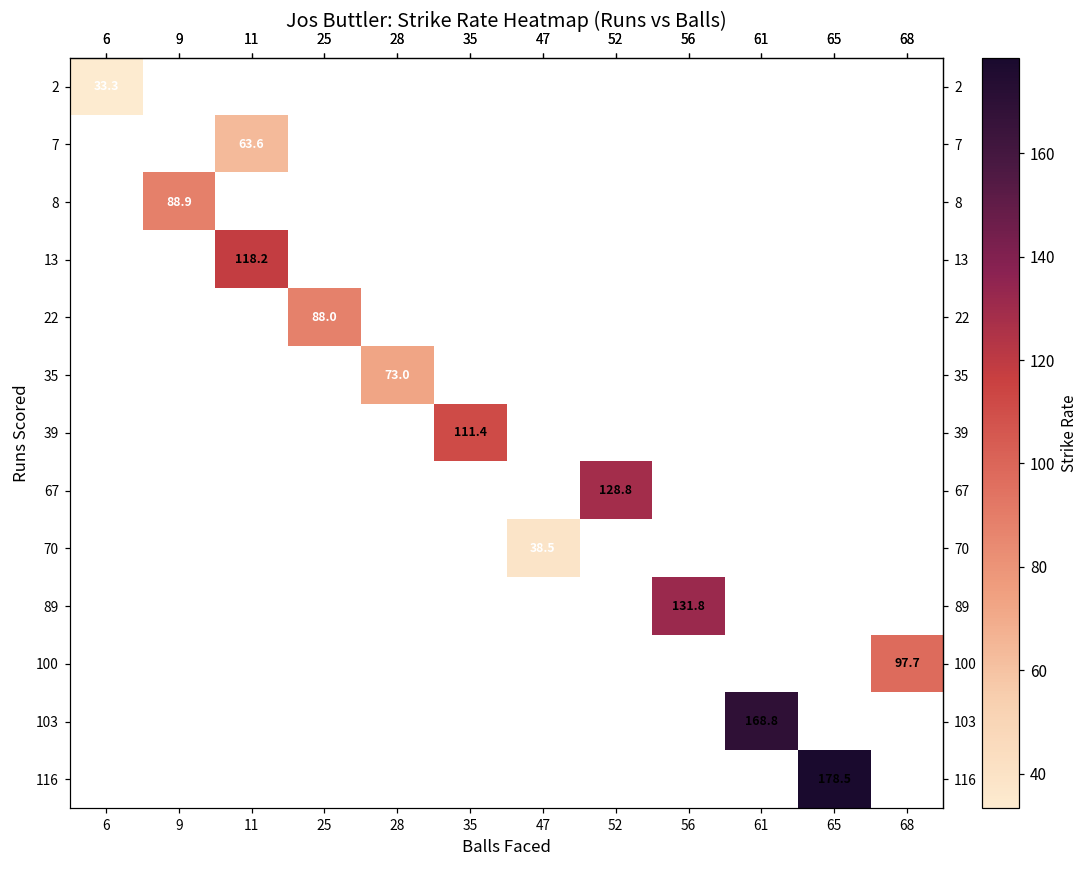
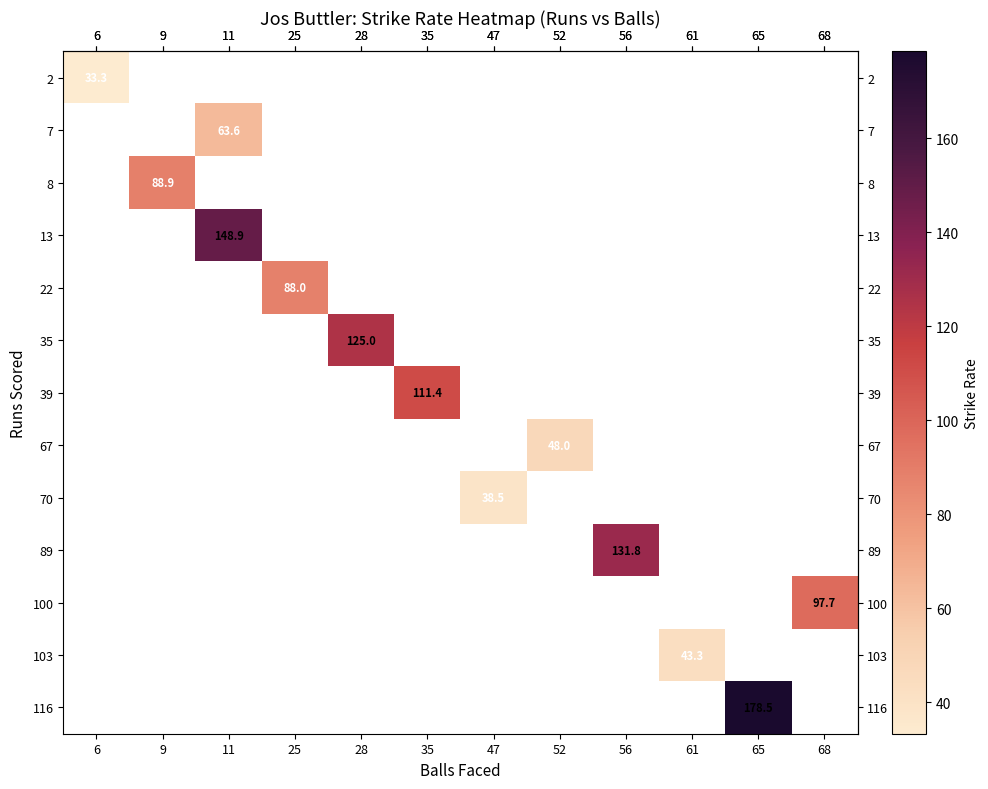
13, 11: 118.2 -> 148.9
35, 28: 73.0 -> 125.0
67, 52: 128.8 -> 48.0
103, 61: 168.8 -> 43.3
